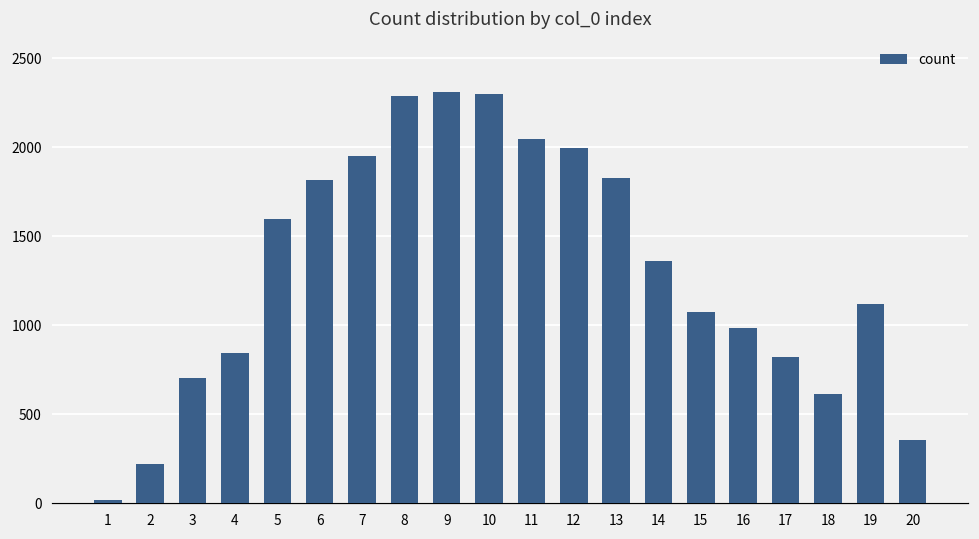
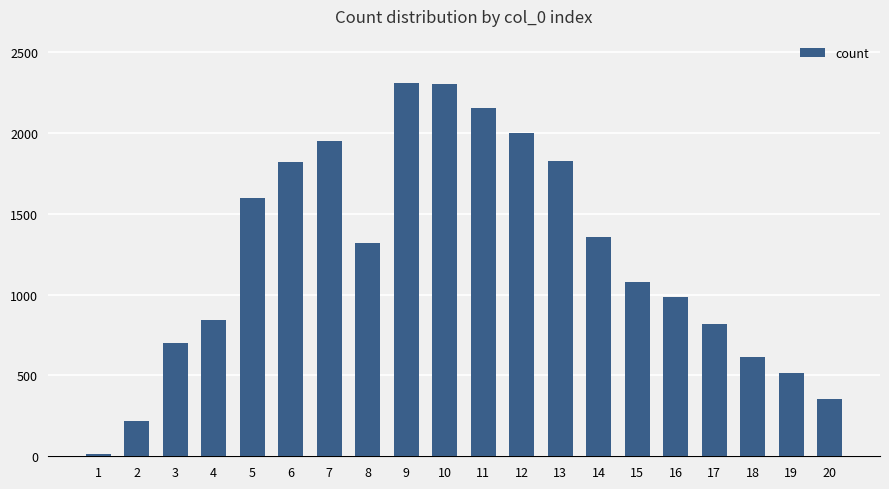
8: 2290 -> 1320
11: 2050 -> 2160
19: 1120 -> 510
